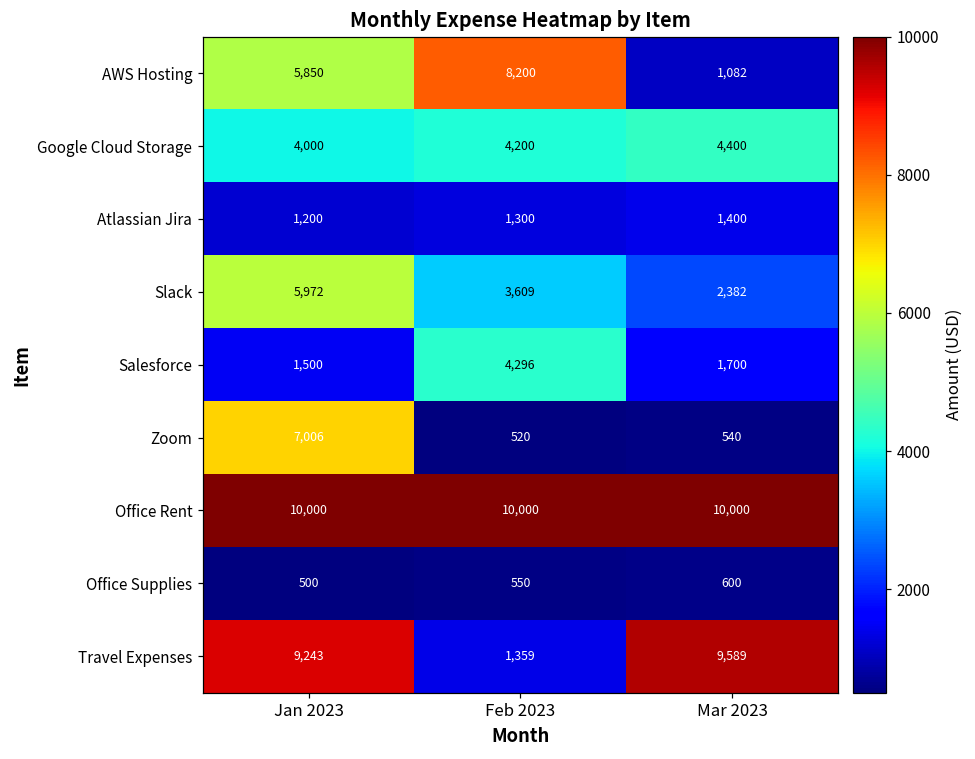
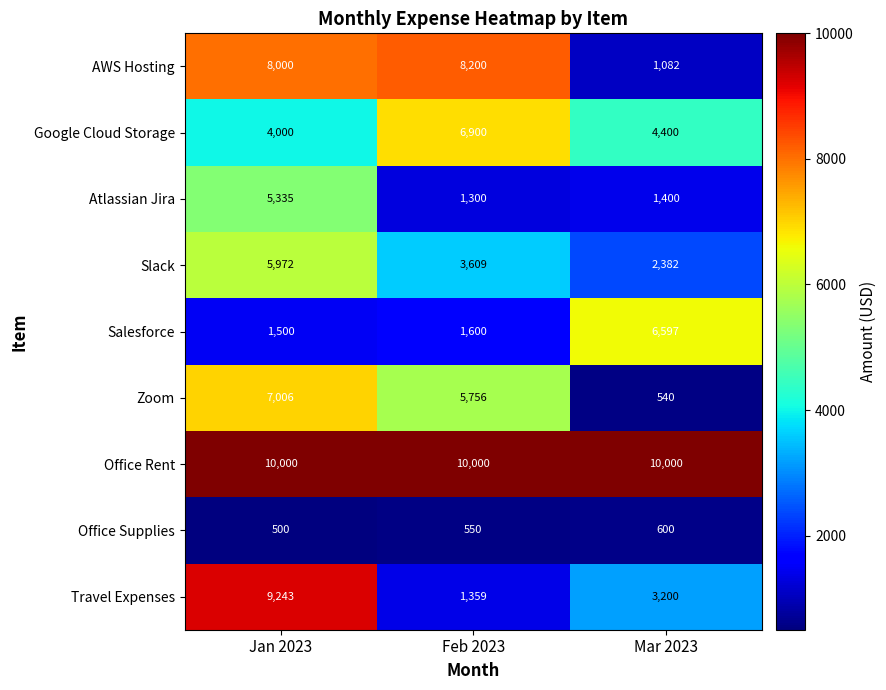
AWS Hosting, Jan 2023: 5,850 -> 8,000
Google Cloud Storage, Feb 2023: 4,200 -> 6,900
Atlassian Jira, Jan 2023: 1,200 -> 5,335
Salesforce, Feb 2023: 4,296 -> 1,600
Salesforce, Mar 2023: 1,700 -> 6,597
Zoom, Feb 2023: 520 -> 5,756
Travel Expenses, Mar 2023: 9,589 -> 3,200
